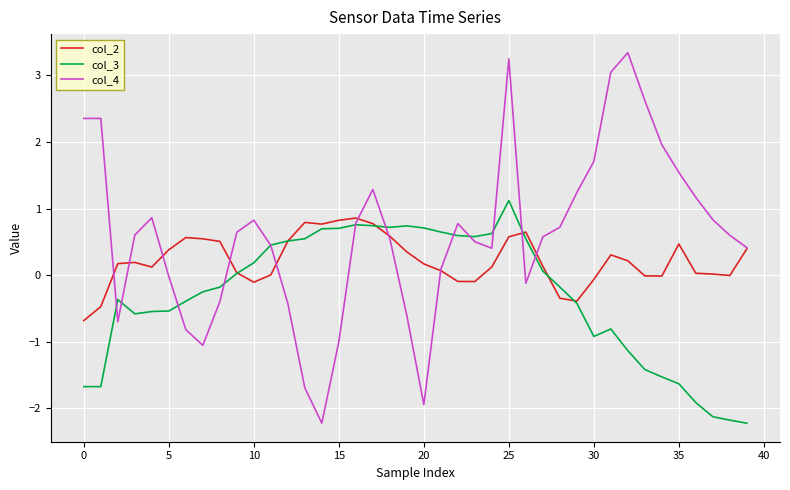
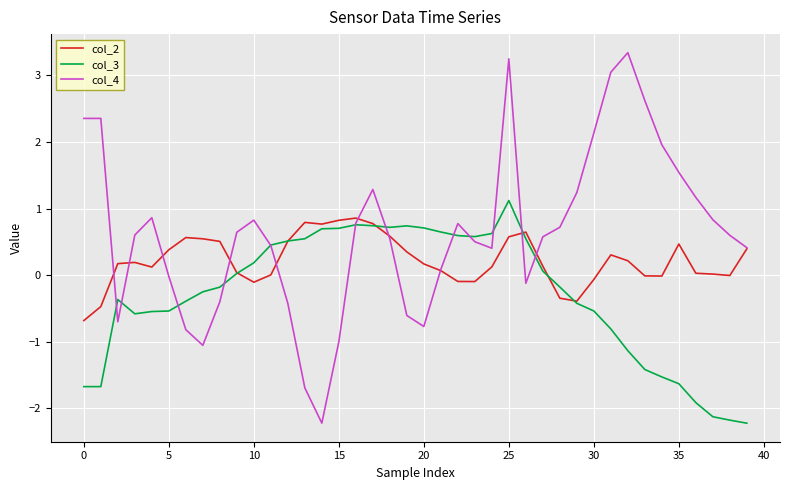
col_4, 20: -1.9 -> -0.8
col_3, 30: -0.9 -> -0.5
col_4, 30: 1.7 -> 2.1
